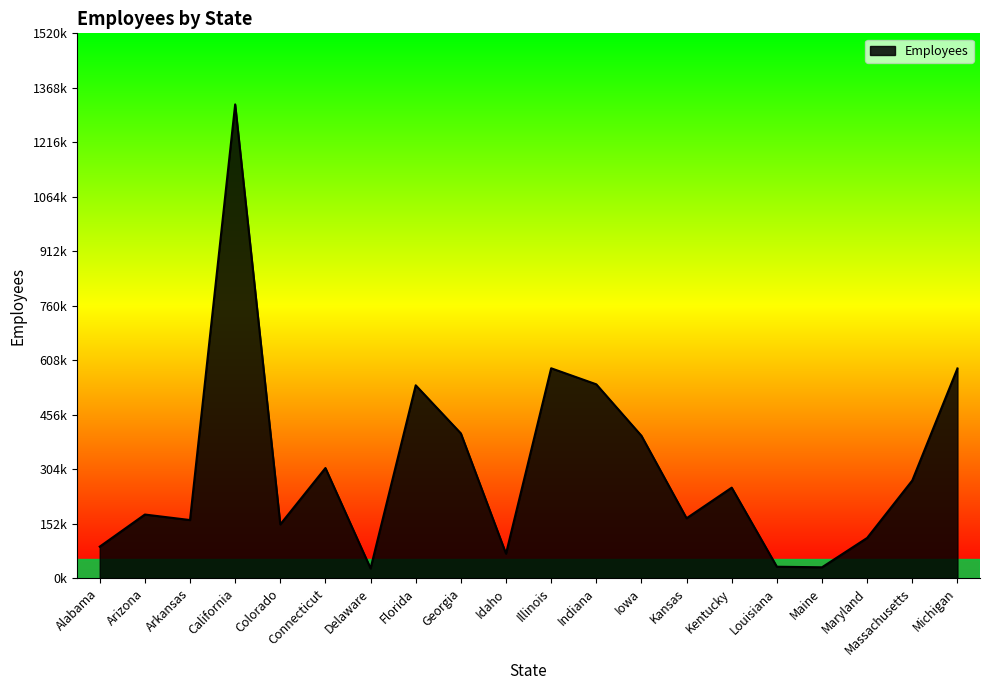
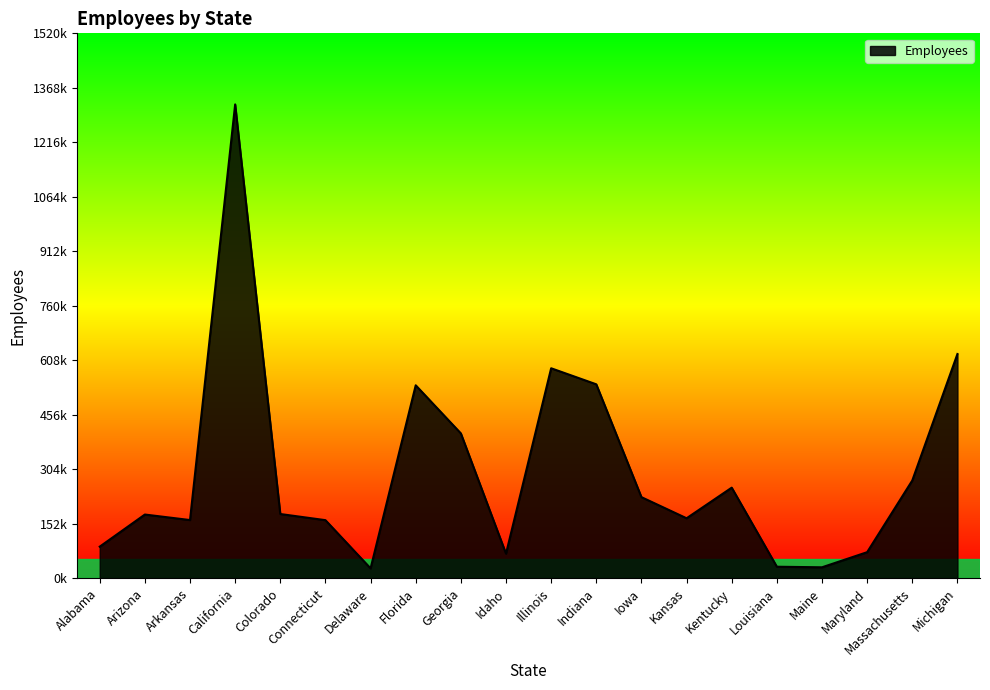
Colorado: 150000 -> 180000
Connecticut: 310000 -> 160000
Iowa: 400000 -> 230000
Maryland: 110000 -> 70000
Michigan: 590000 -> 630000
